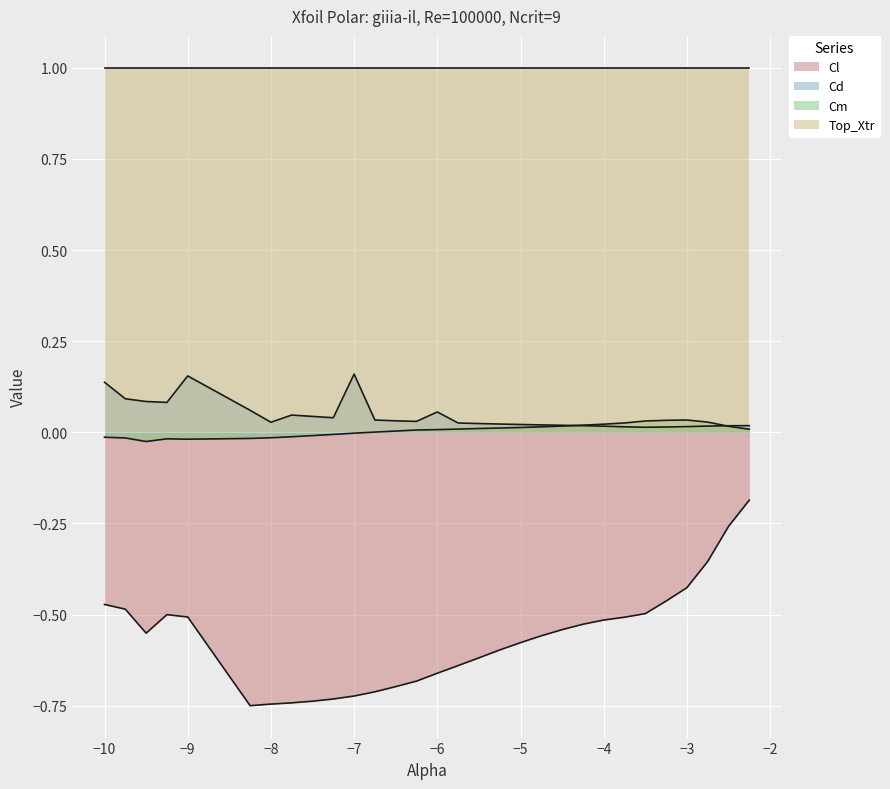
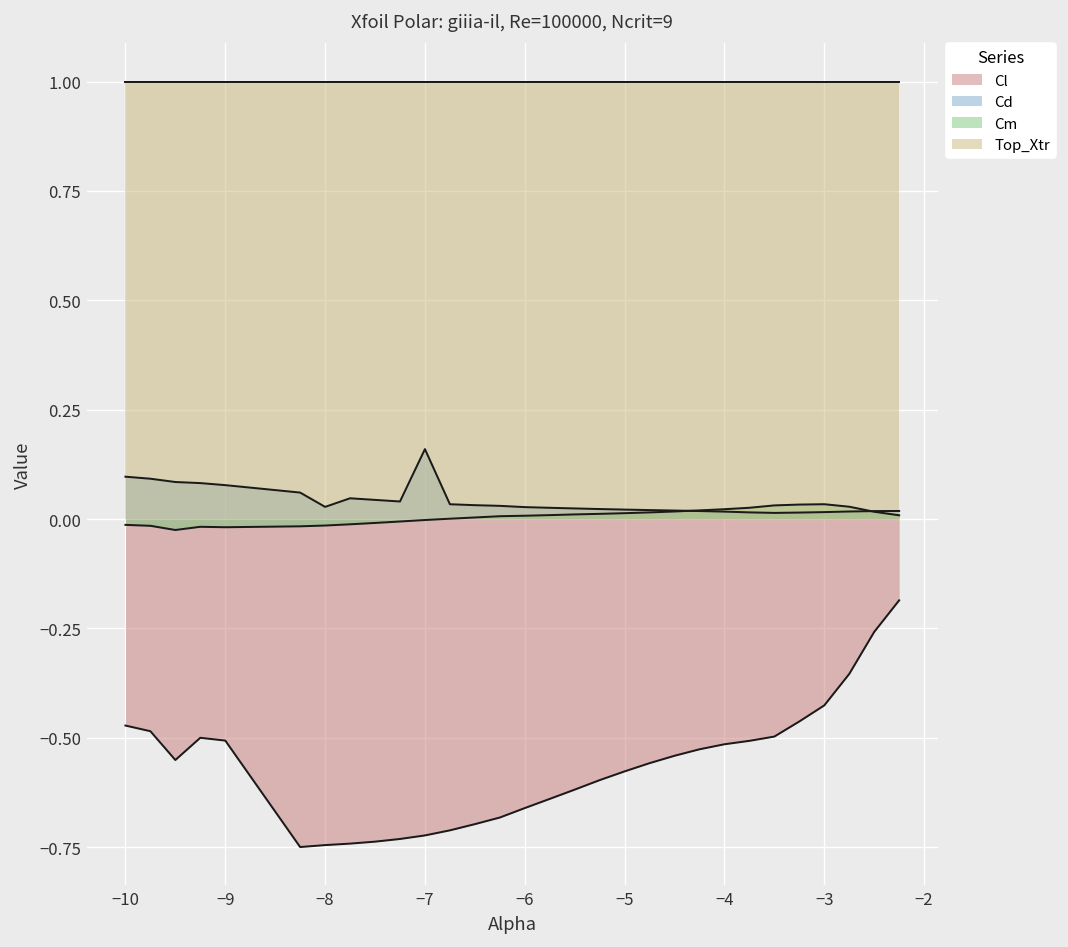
Cd, −10: 0.14 -> 0.10
Cd, −9: 0.15 -> 0.08
Cd, −6: 0.06 -> 0.03
